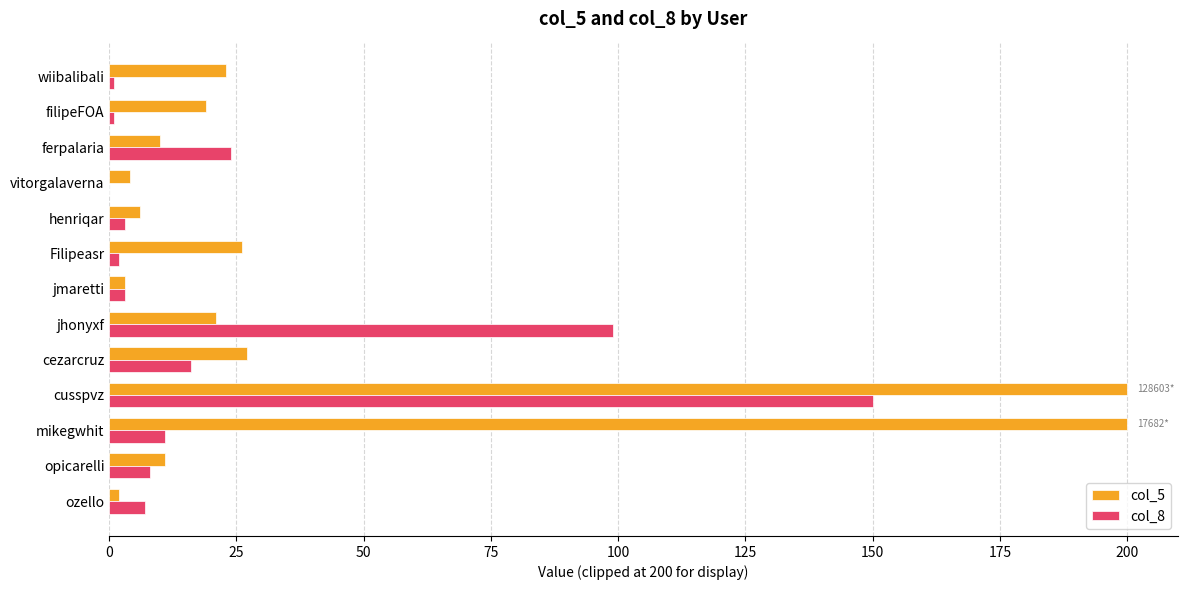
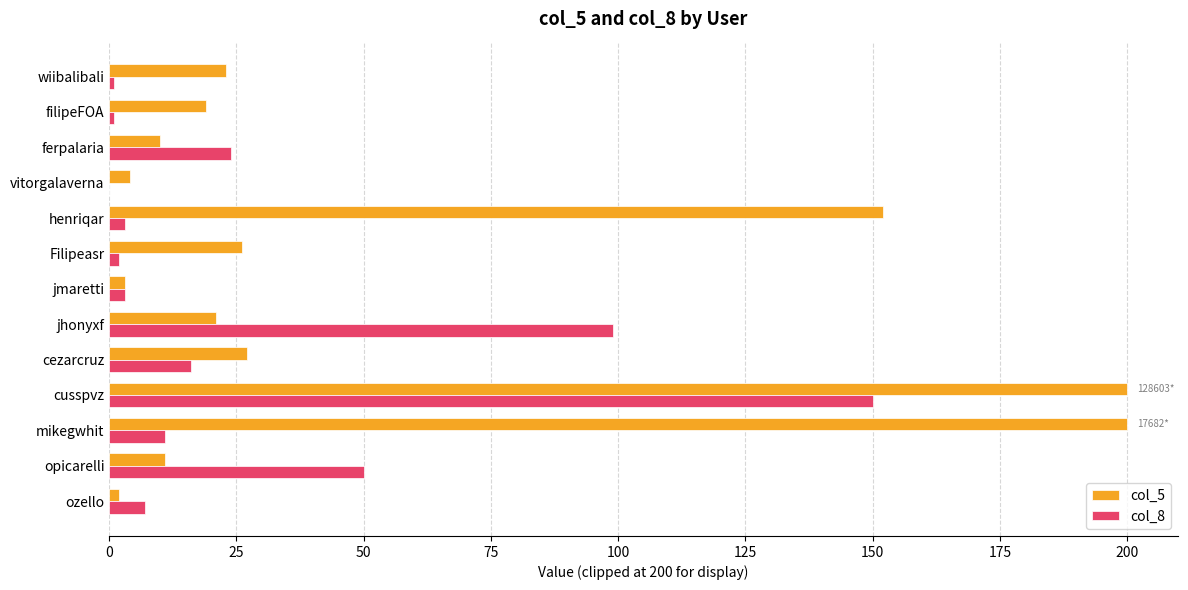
col_5, henriqar: 6 -> 152
col_8, opicarelli: 8 -> 50
